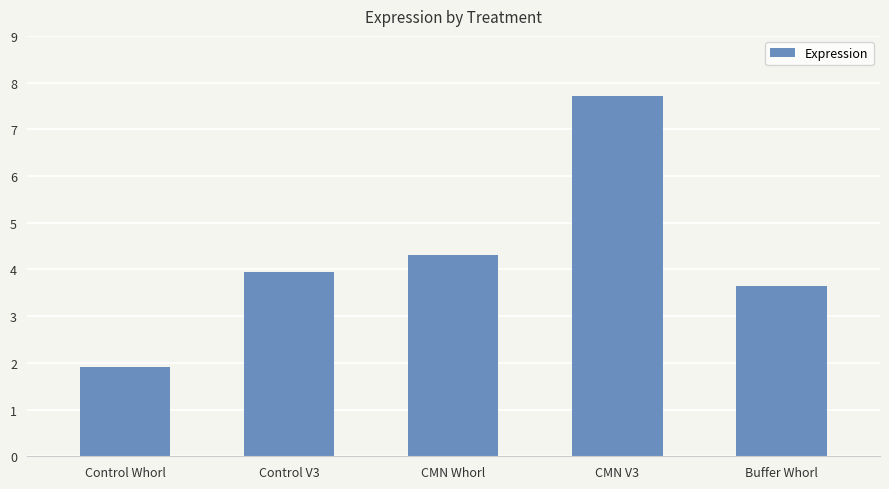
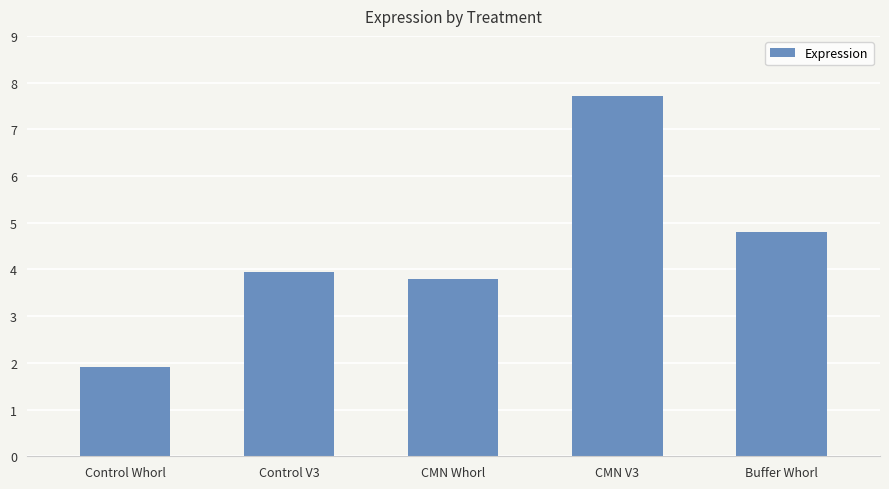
CMN Whorl: 4.3 -> 3.8
Buffer Whorl: 3.6 -> 4.8
